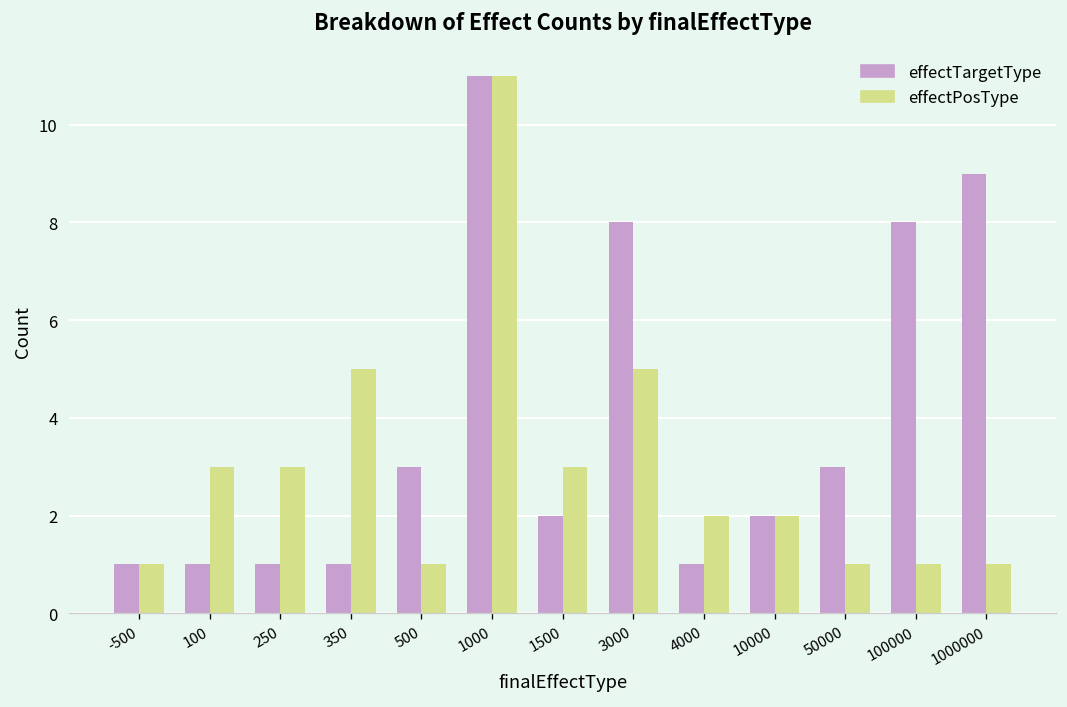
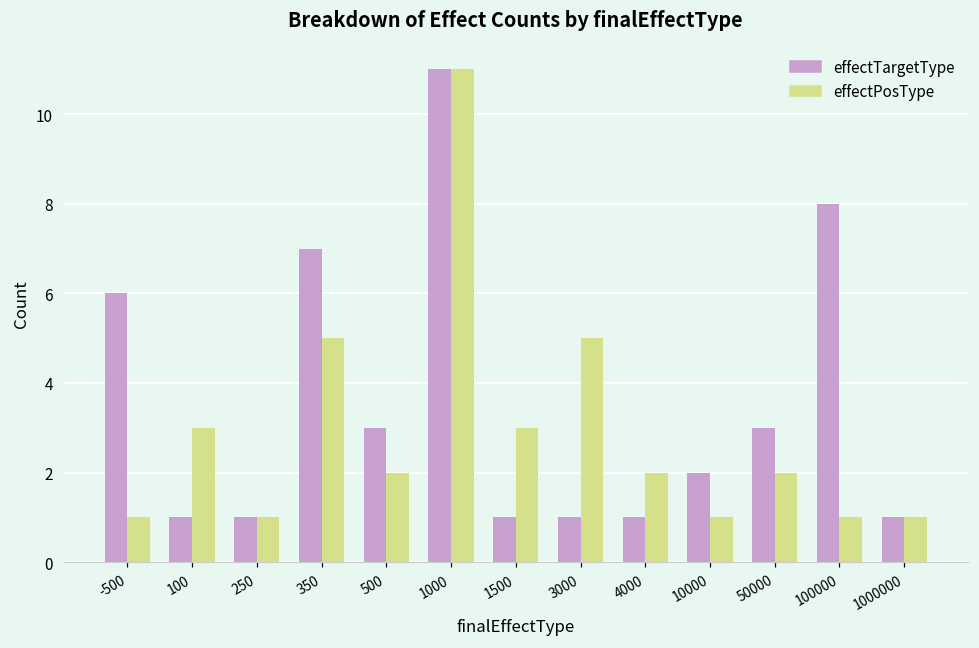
effectTargetType, -500: 1 -> 6
effectPosType, 250: 3 -> 1
effectTargetType, 350: 1 -> 7
effectPosType, 500: 1 -> 2
effectTargetType, 1500: 2 -> 1
effectTargetType, 3000: 8 -> 1
effectPosType, 10000: 2 -> 1
effectPosType, 50000: 1 -> 2
effectTargetType, 1000000: 9 -> 1
